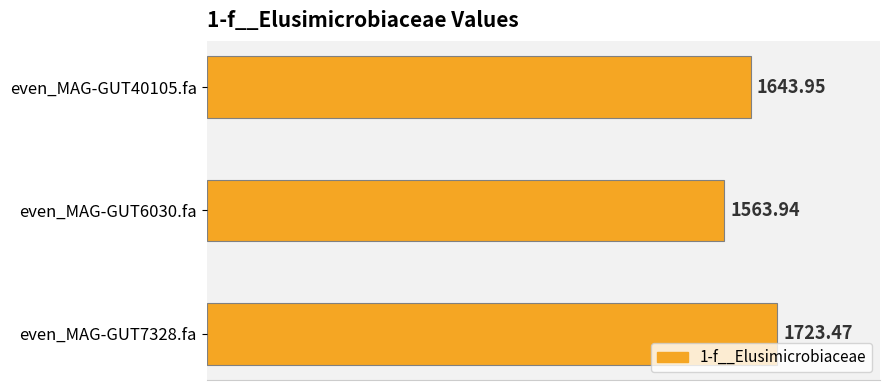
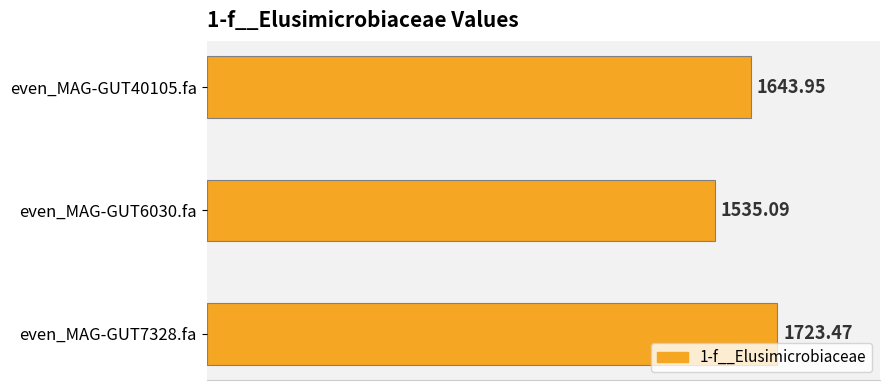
even_MAG-GUT6030.fa: 1563.94 -> 1535.09
